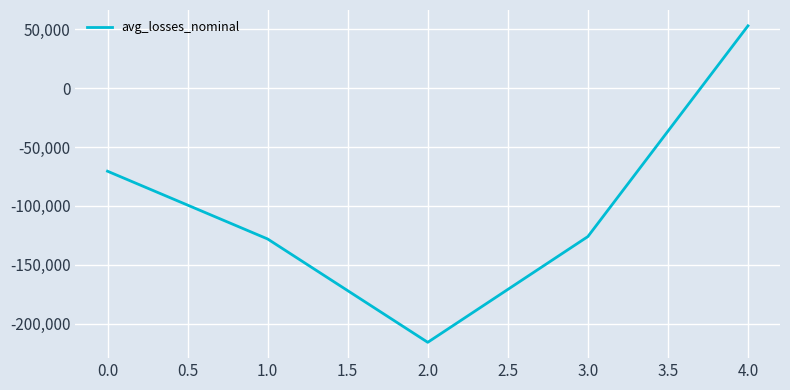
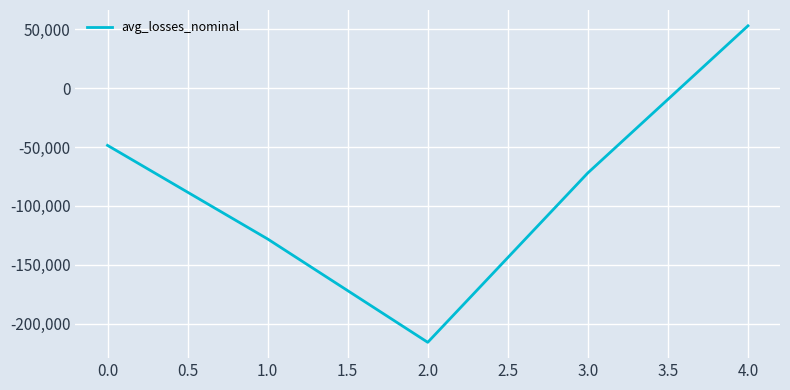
0.0: -71,000 -> -49,000
3.0: -126,000 -> -72,000
